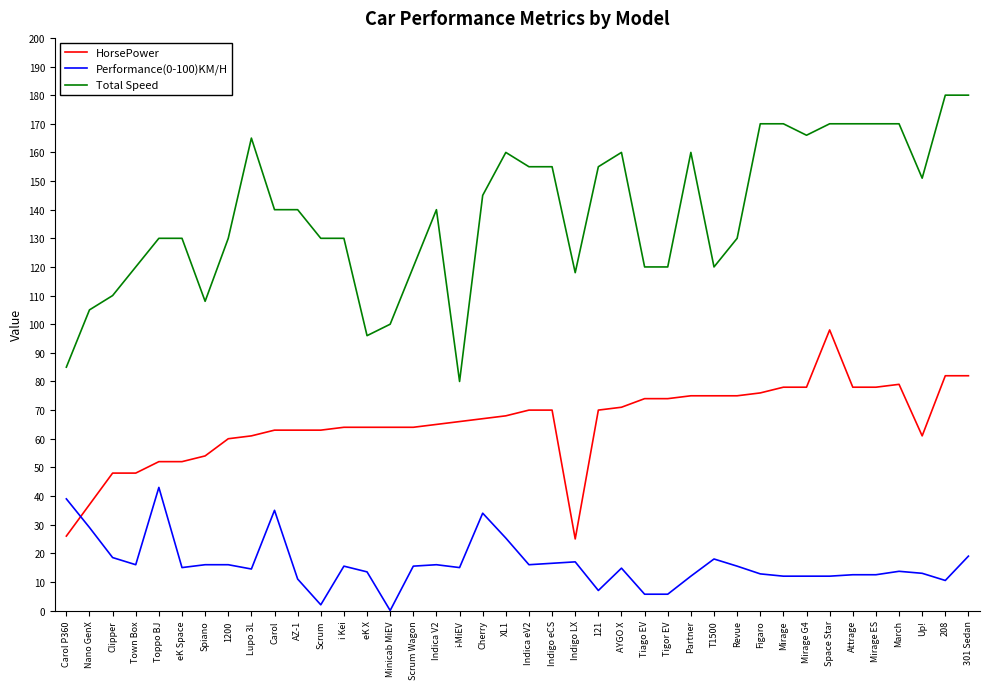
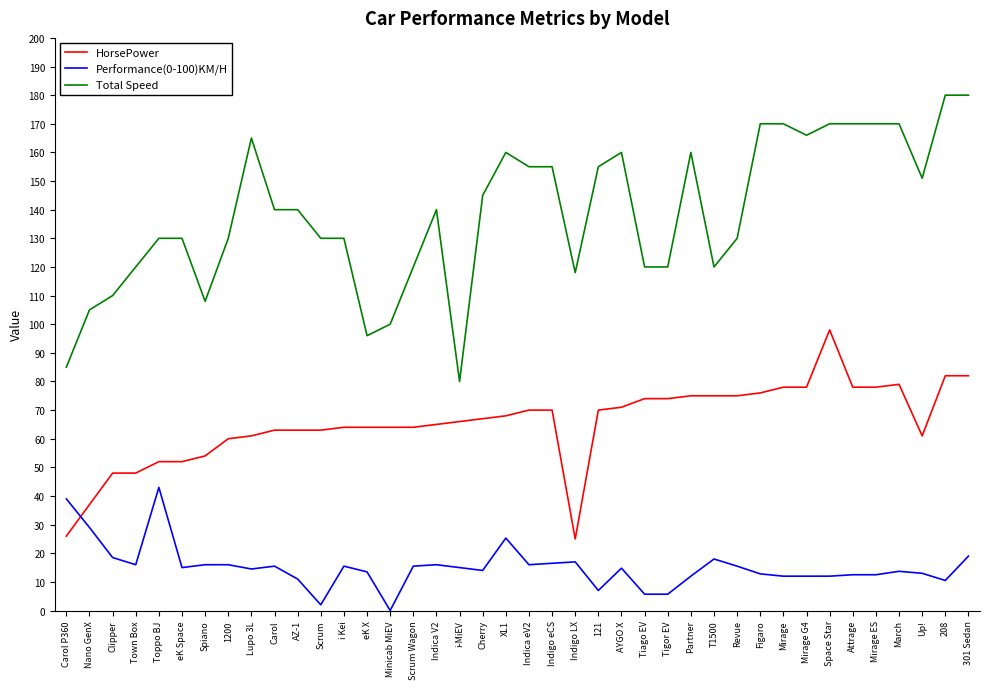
Performance(0-100)KM/H, Carol: 35 -> 16
Performance(0-100)KM/H, Cherry: 34 -> 14
